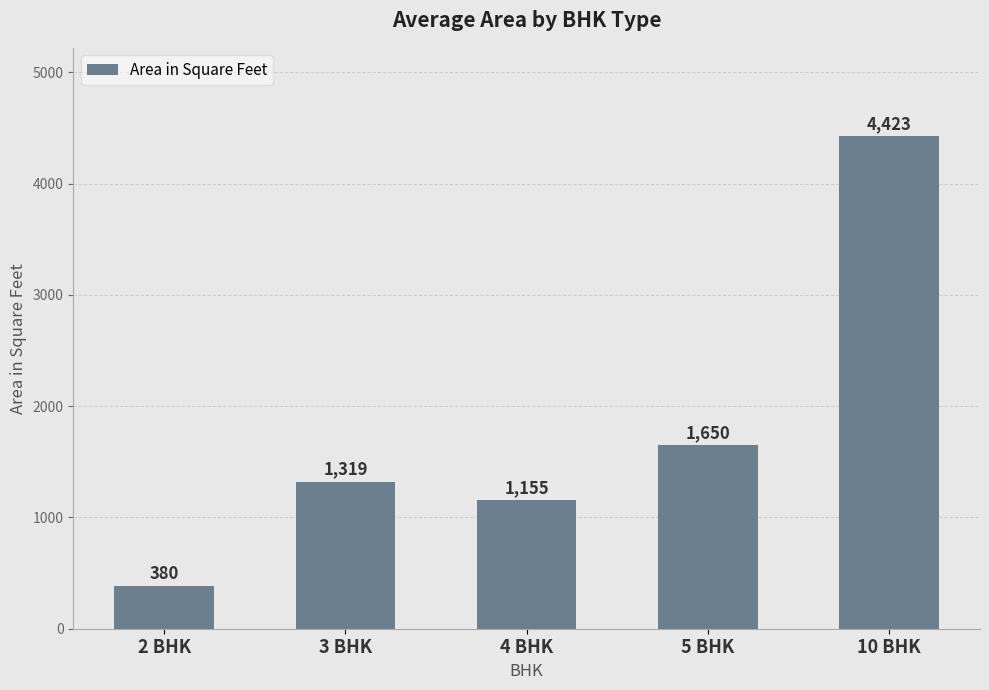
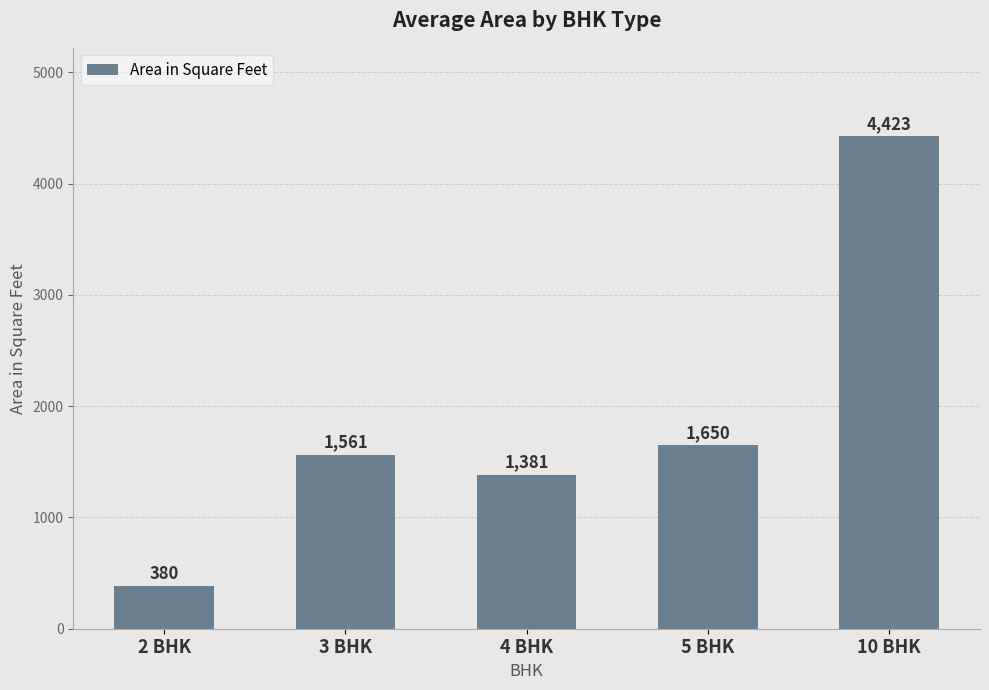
3 BHK: 1,319 -> 1,561
4 BHK: 1,155 -> 1,381
